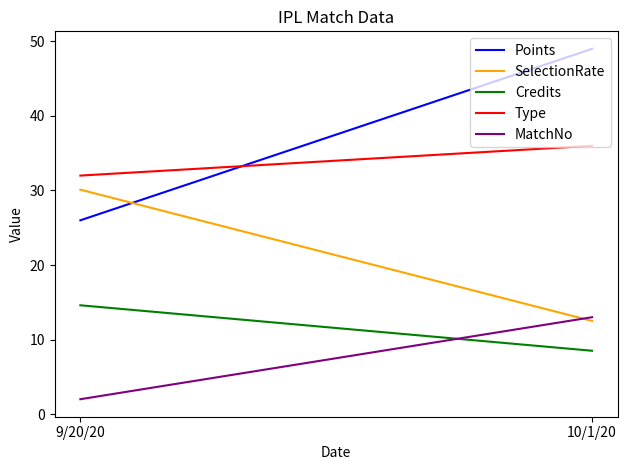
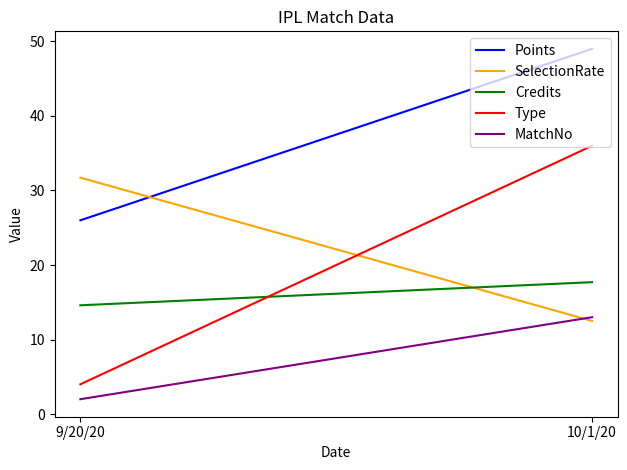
SelectionRate, 9/20/20: 30 -> 32
Type, 9/20/20: 32 -> 4
Credits, 10/1/20: 9 -> 18
